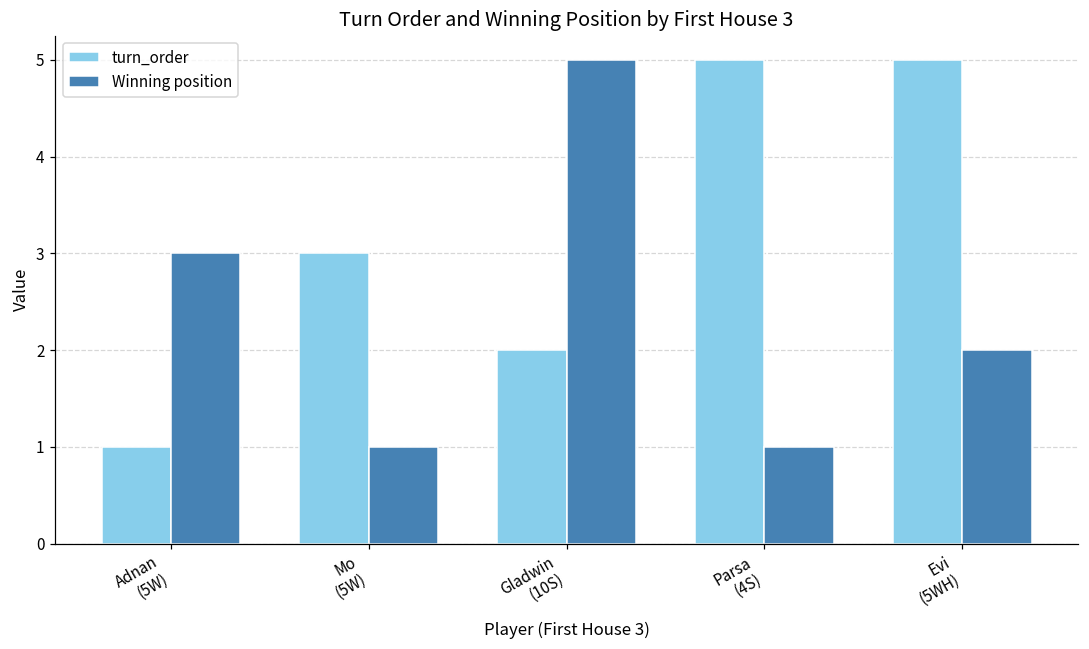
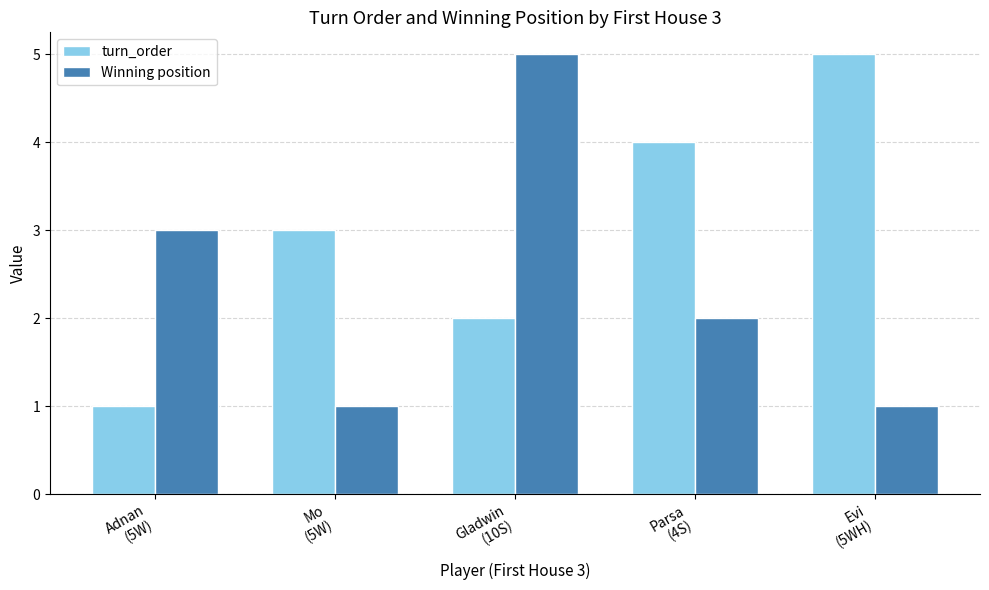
turn_order, Parsa (4S): 5 -> 4
Winning position, Parsa (4S): 1 -> 2
Winning position, Evi (5WH): 2 -> 1
